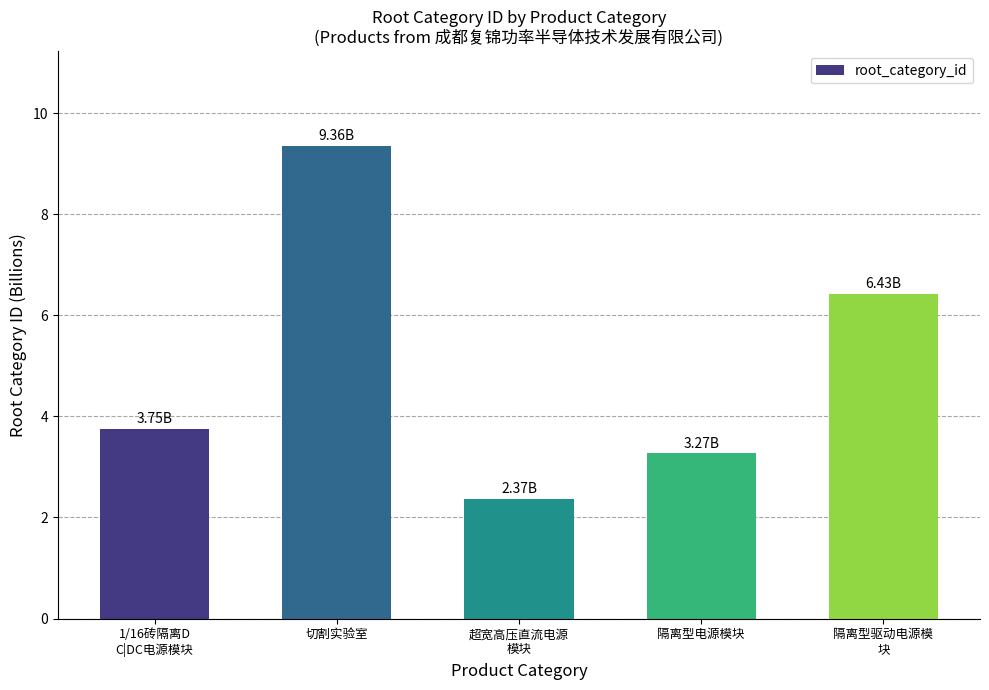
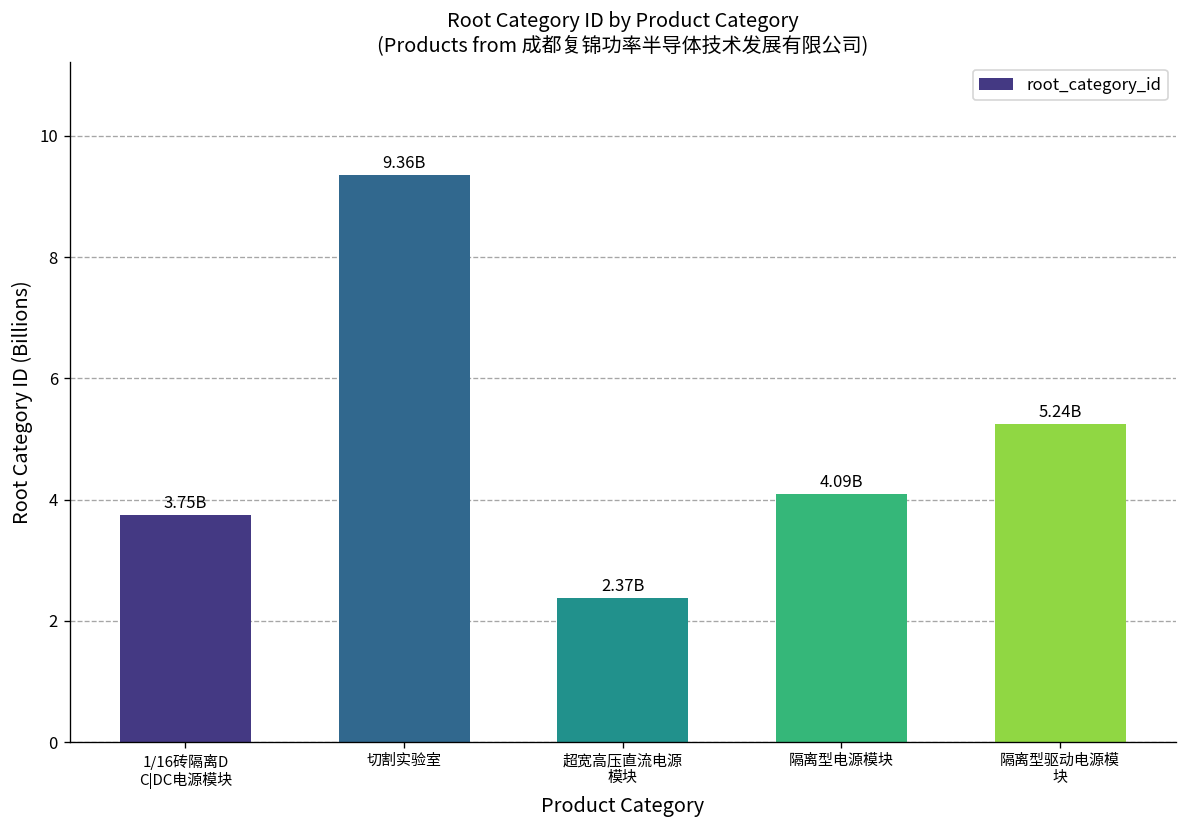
隔离型电源模块: 3.27B -> 4.09B
隔离型驱动电源模 块: 6.43B -> 5.24B
